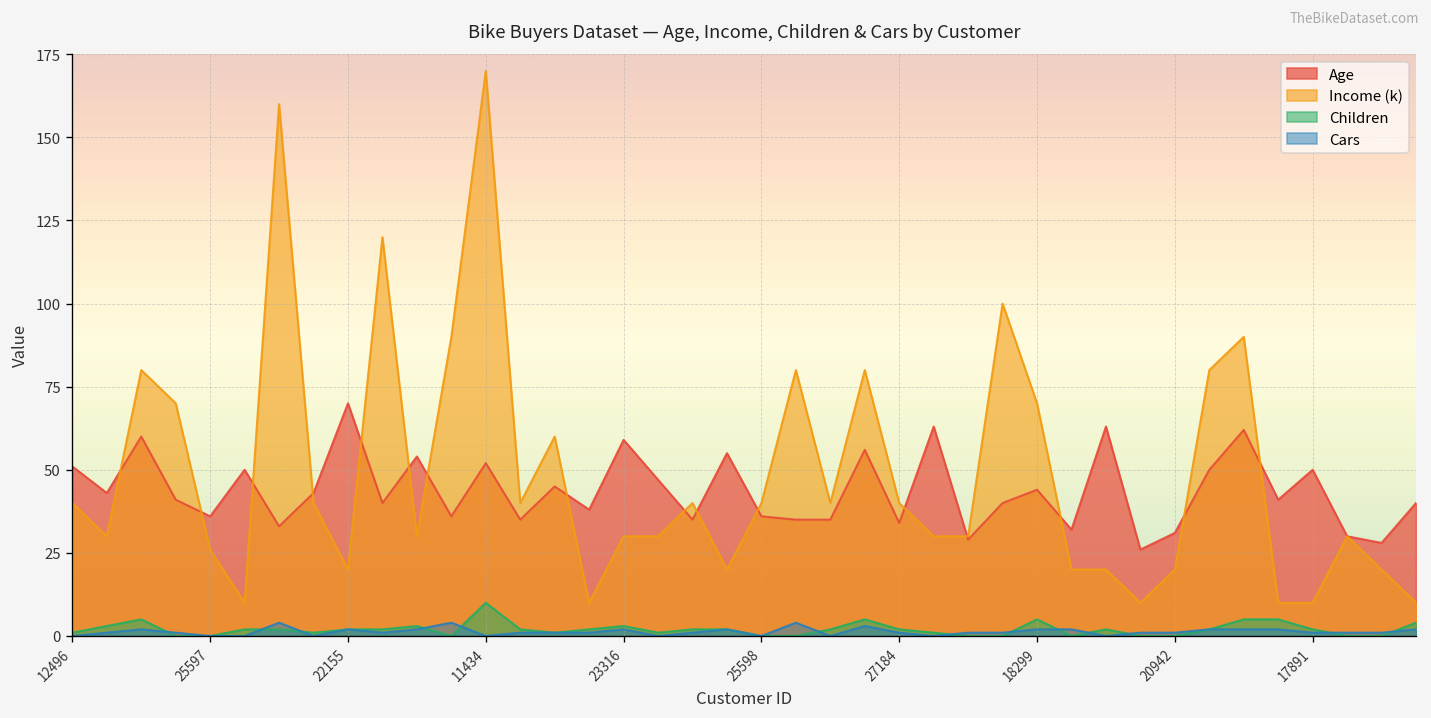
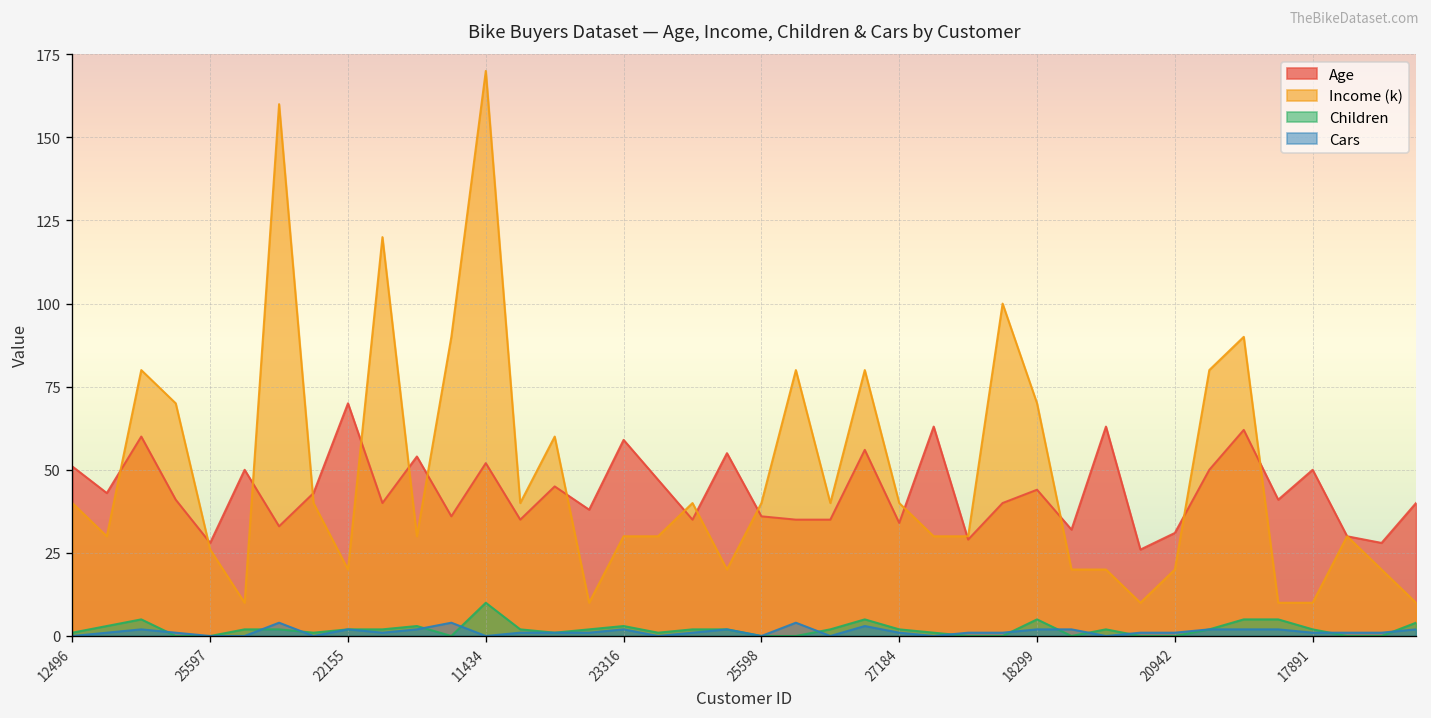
Age, 25597: 36 -> 28
